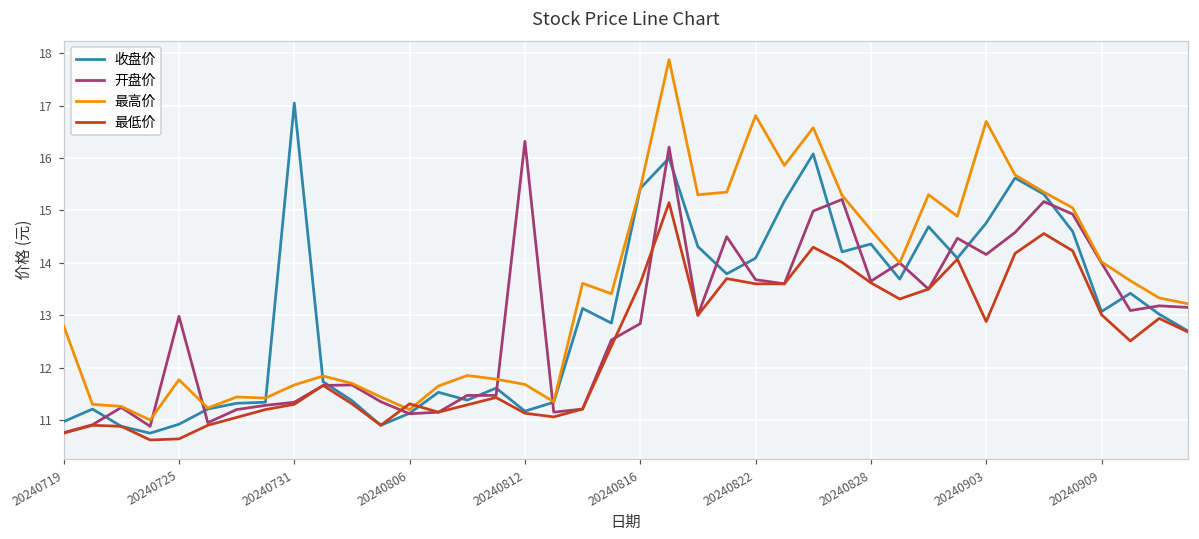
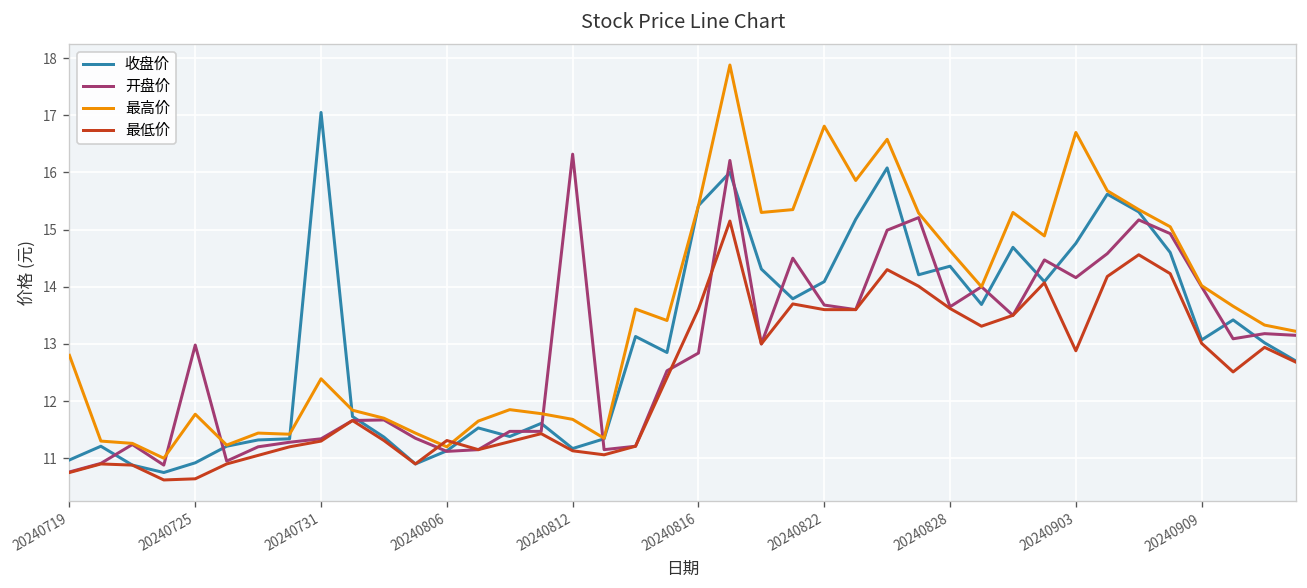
最高价, 20240731: 11.7 -> 12.4
